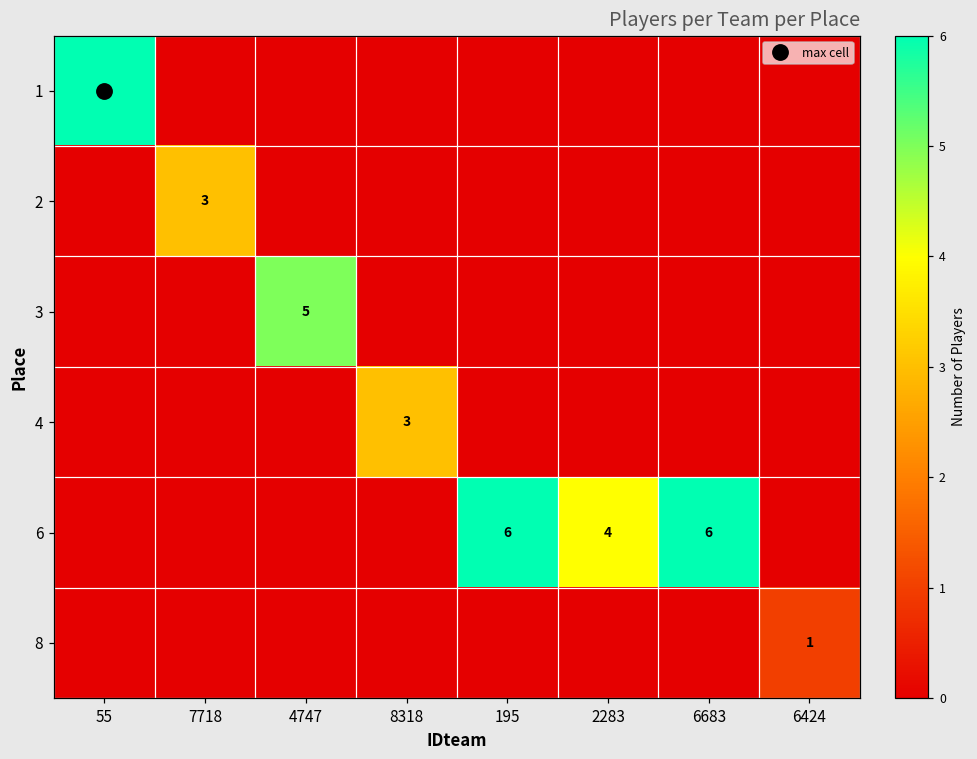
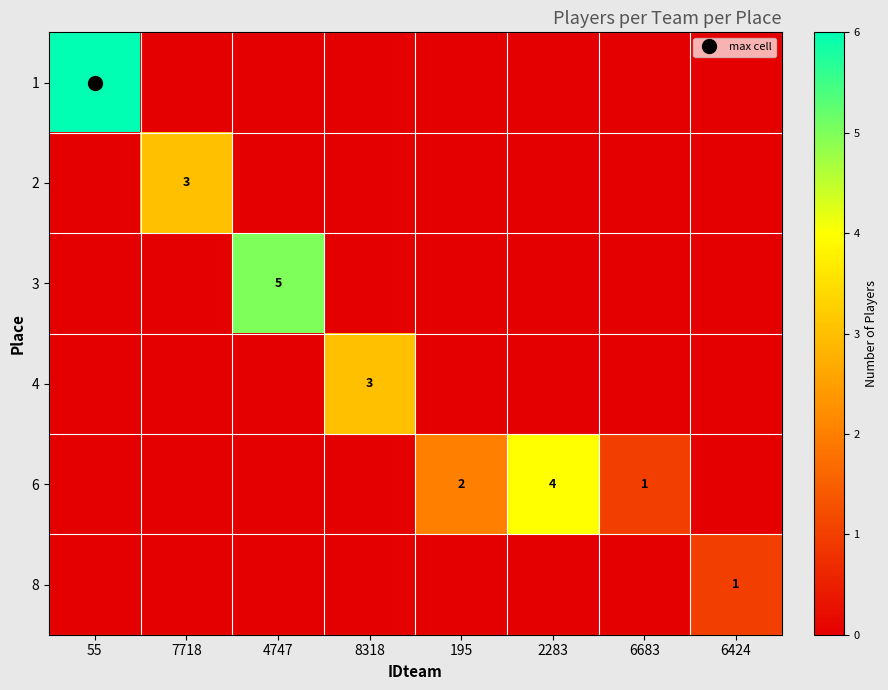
6, 195: 6 -> 2
6, 6683: 6 -> 1
